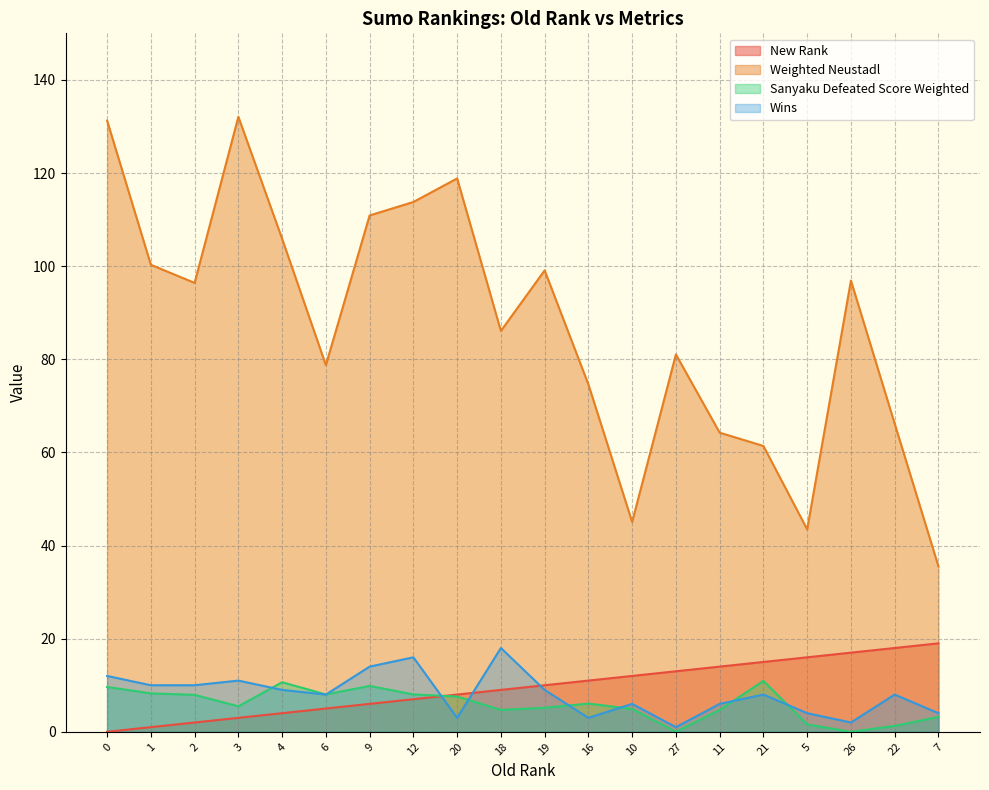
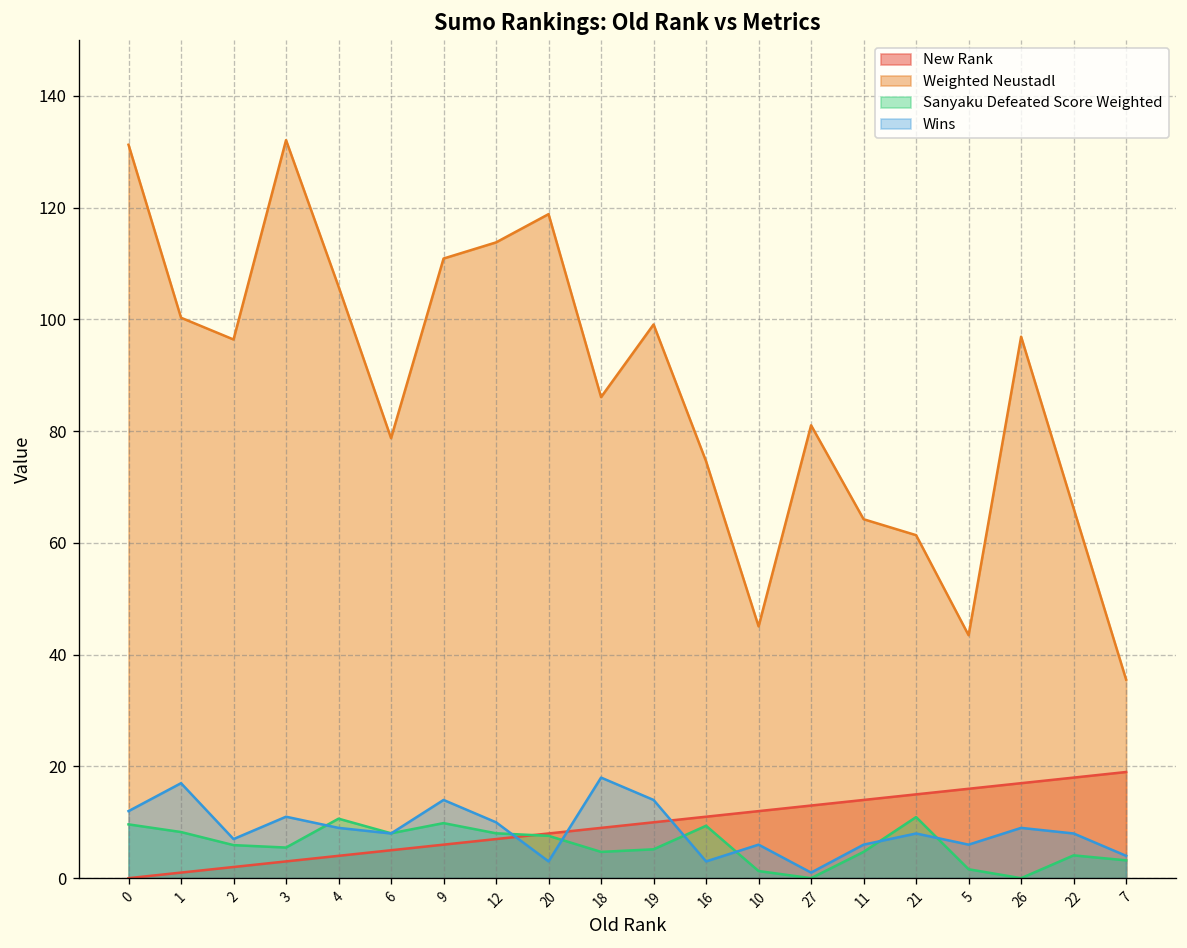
Wins, 1: 10 -> 17
Sanyaku Defeated Score Weighted, 2: 8 -> 6
Wins, 2: 10 -> 7
Wins, 12: 16 -> 10
Wins, 19: 9 -> 14
Sanyaku Defeated Score Weighted, 16: 6 -> 9
Sanyaku Defeated Score Weighted, 10: 5 -> 1
Wins, 5: 4 -> 6
Wins, 26: 2 -> 9
Sanyaku Defeated Score Weighted, 22: 1 -> 4
